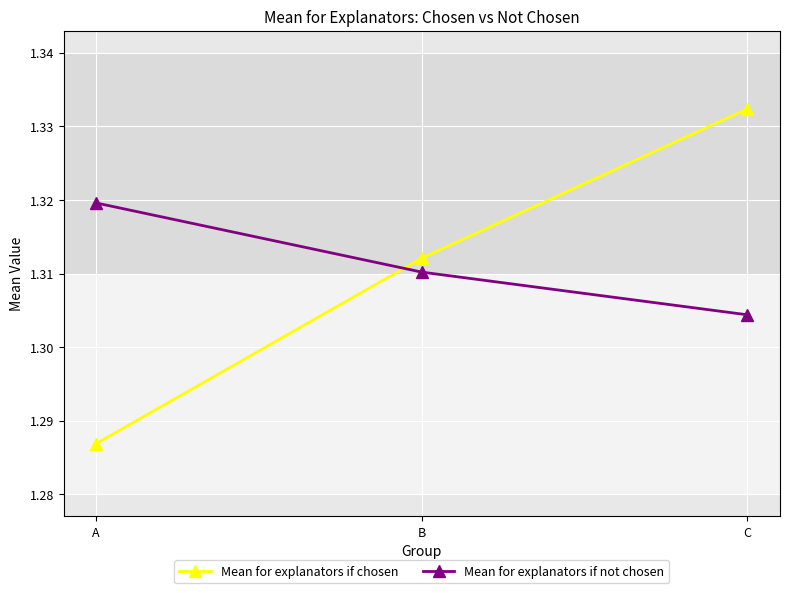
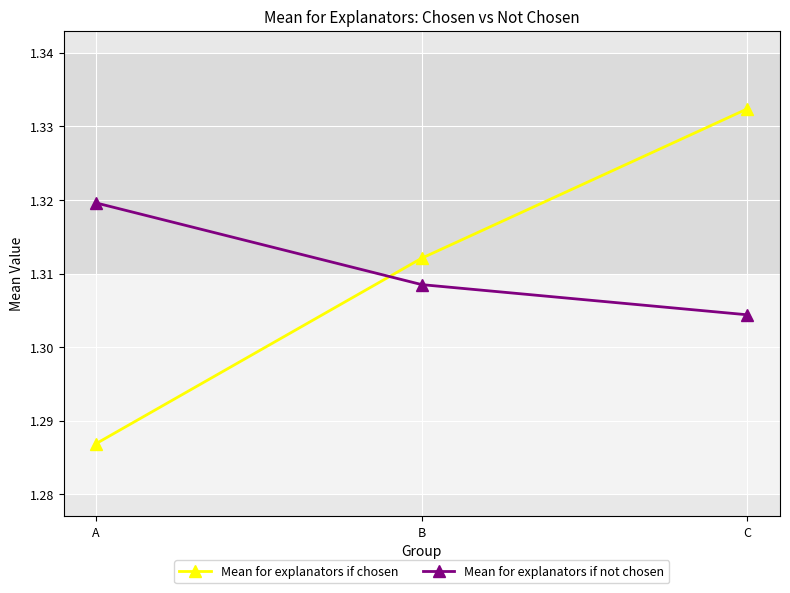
Mean for explanators if not chosen, B: 1.310 -> 1.309
